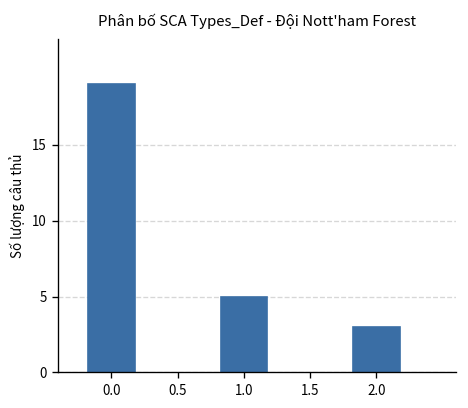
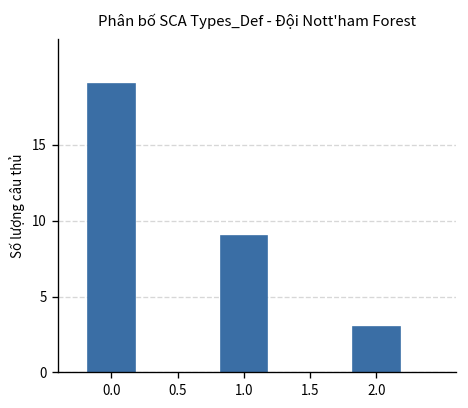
1.0: 5 -> 9
